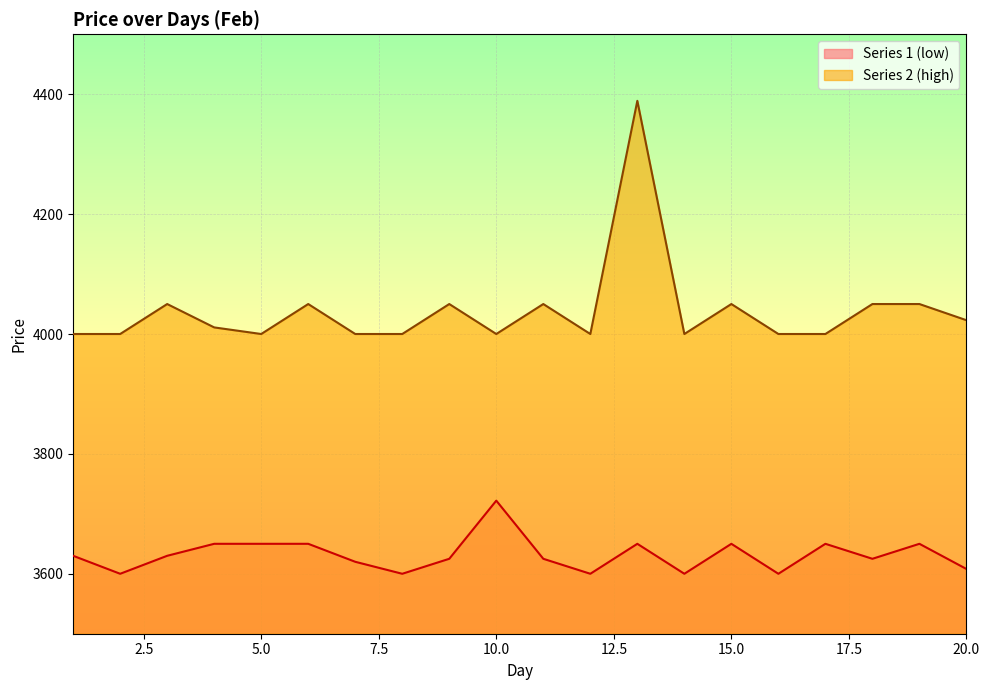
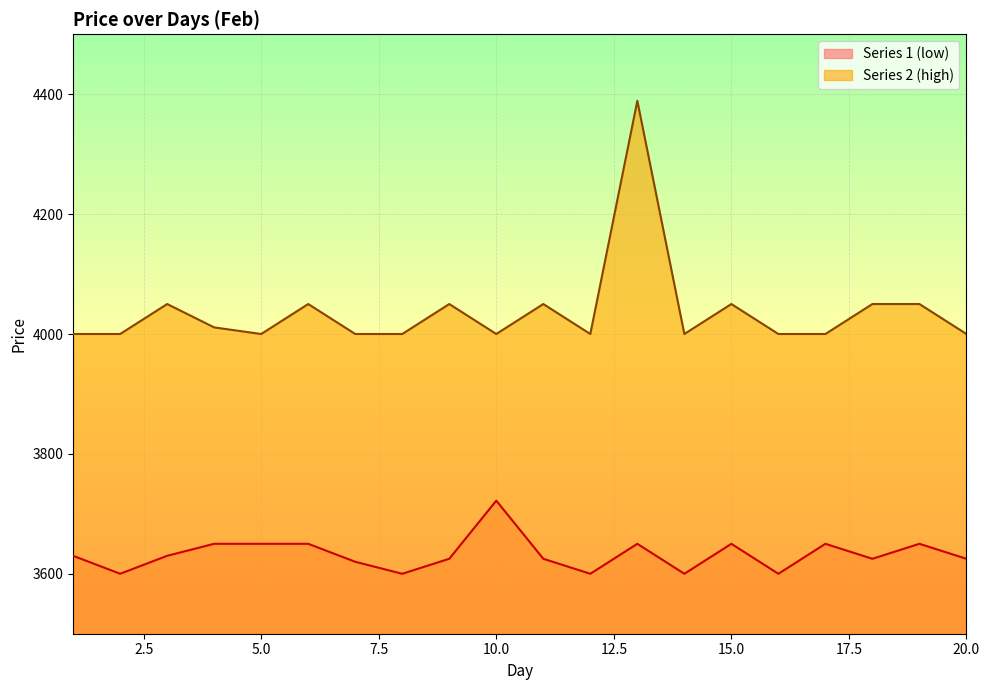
Series 1 (low), 20.0: 3610 -> 3630
Series 2 (high), 20.0: 4020 -> 4000
